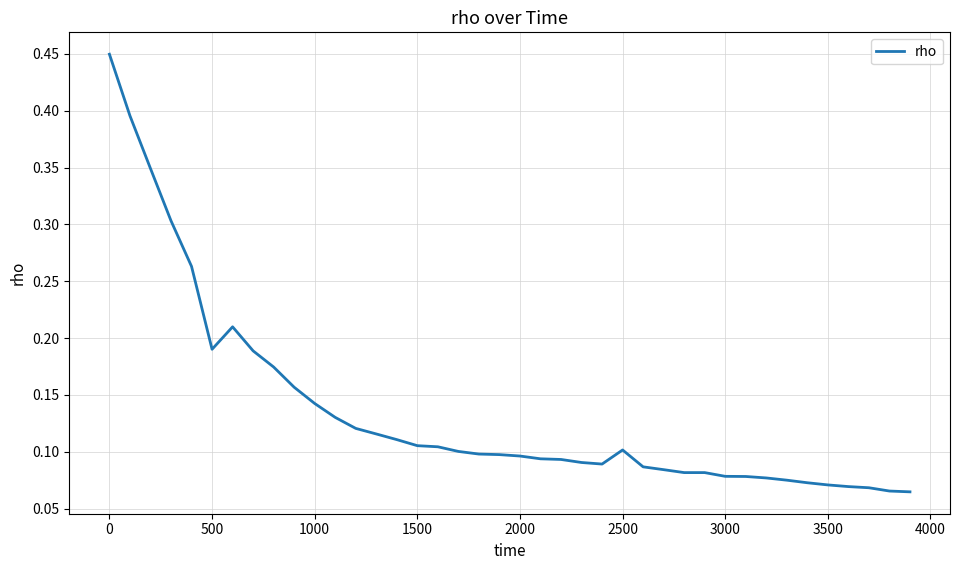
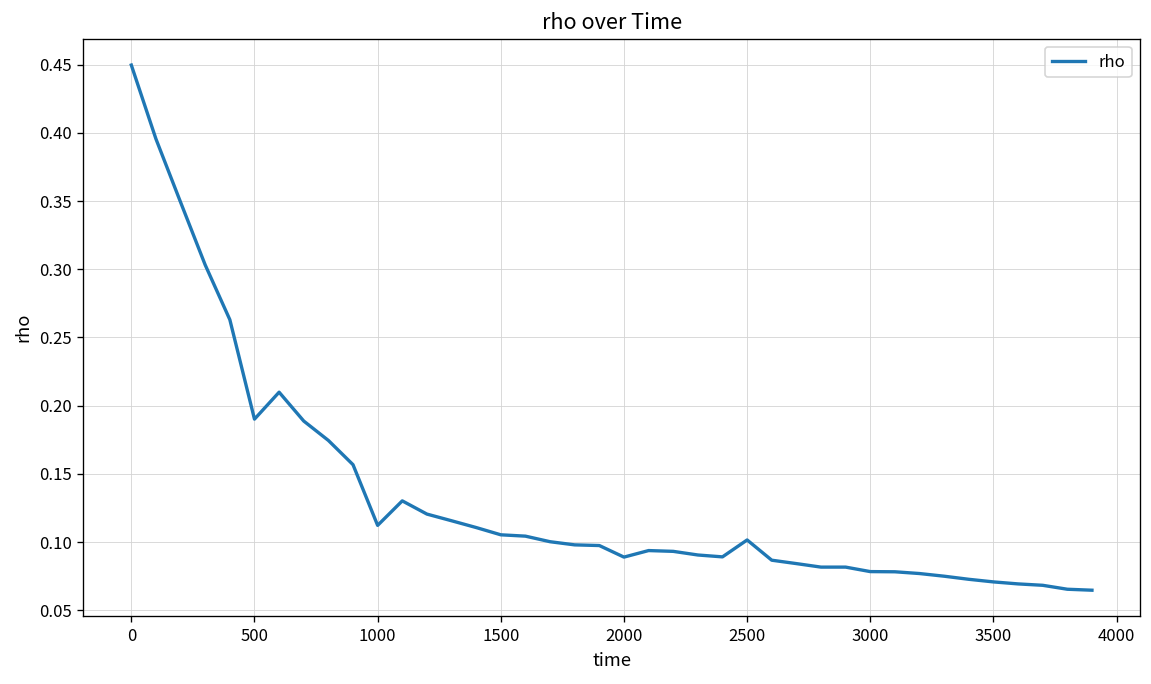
1000: 0.142 -> 0.112
2000: 0.096 -> 0.089
